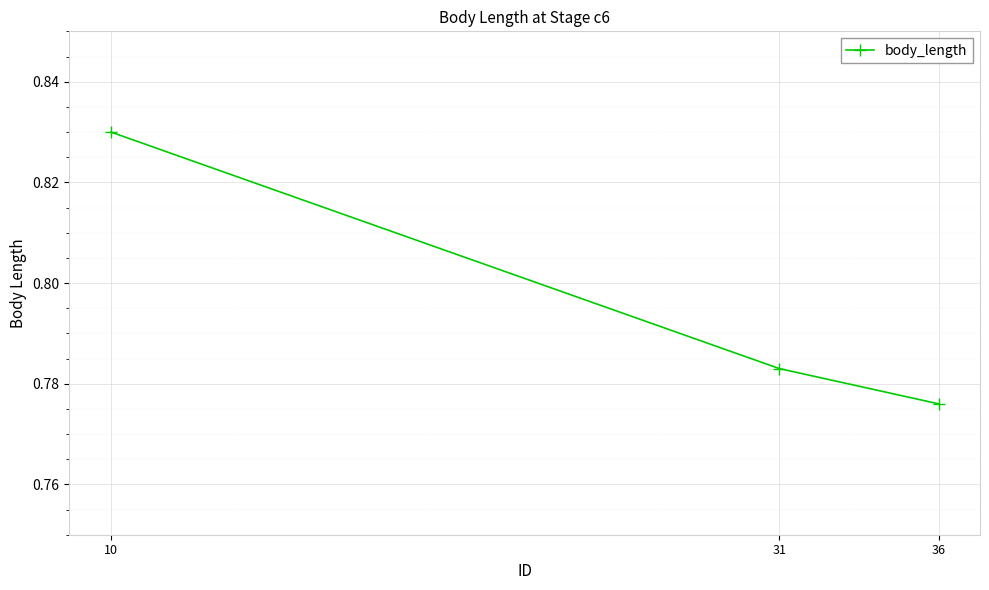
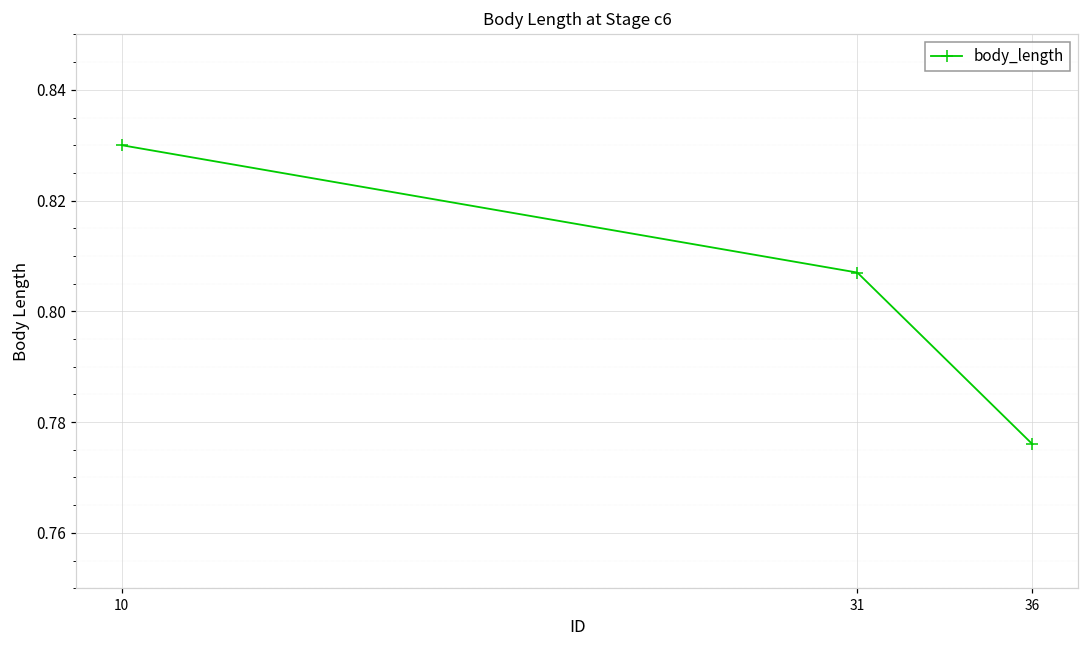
31: 0.783 -> 0.807
